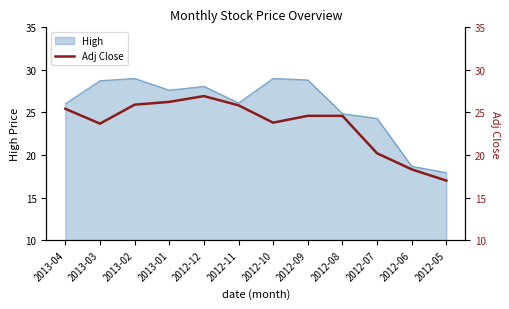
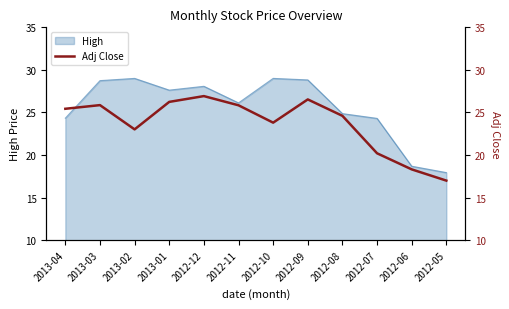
High, 2013-04: 26 -> 24
Adj Close, 2013-03: 24 -> 26
Adj Close, 2013-02: 26 -> 23
Adj Close, 2012-09: 25 -> 27
